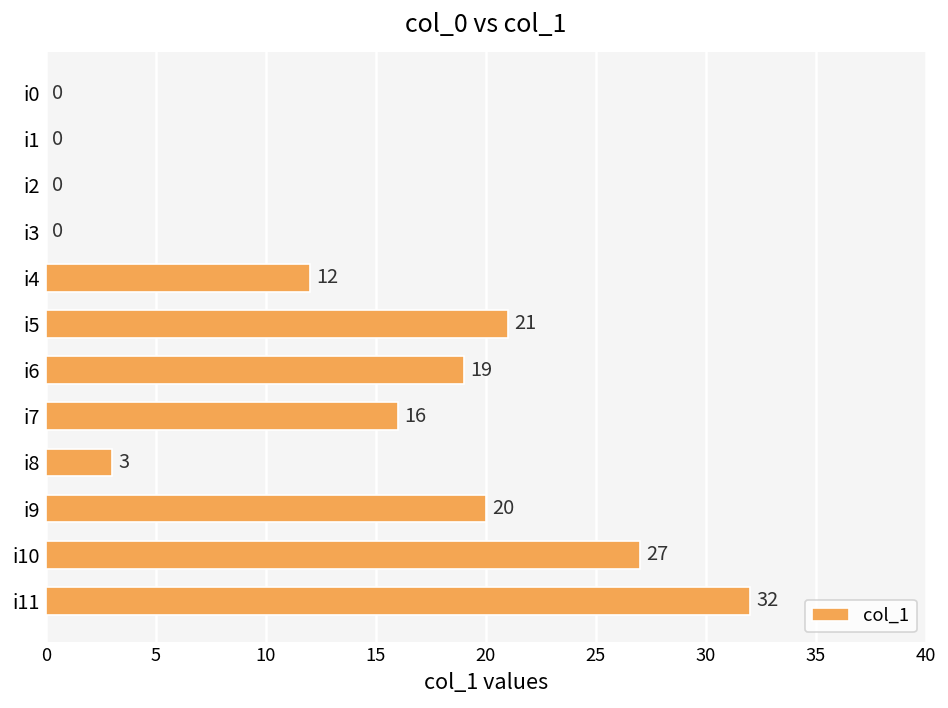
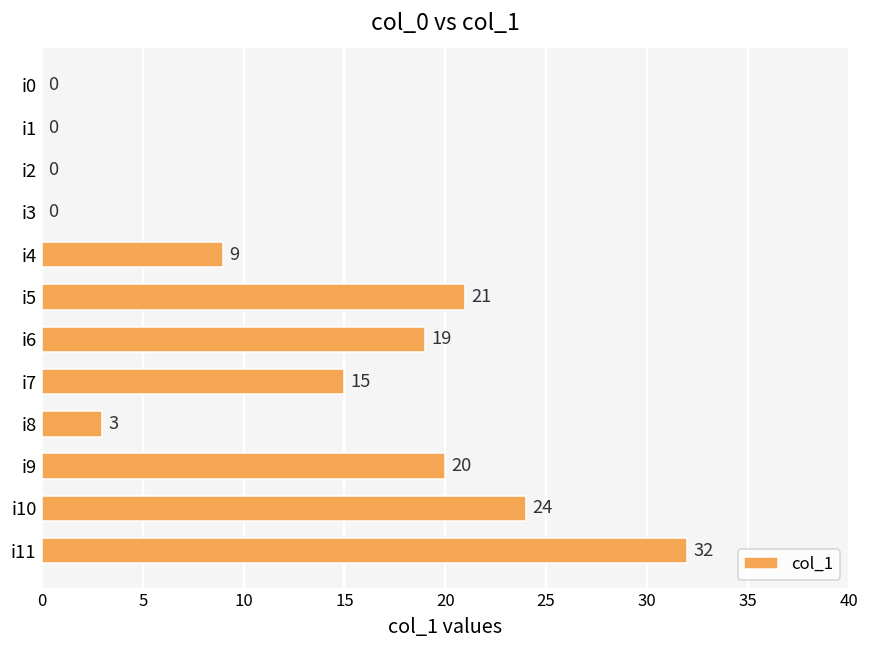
i4: 12 -> 9
i7: 16 -> 15
i10: 27 -> 24
